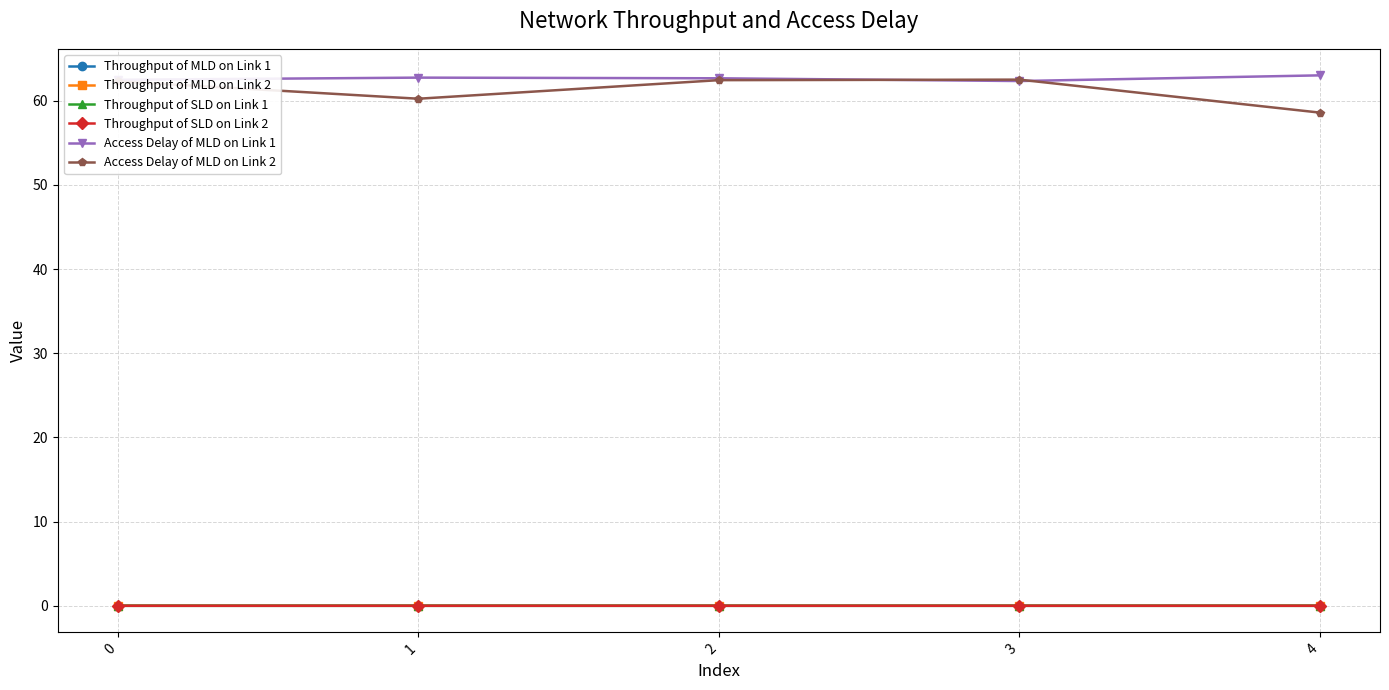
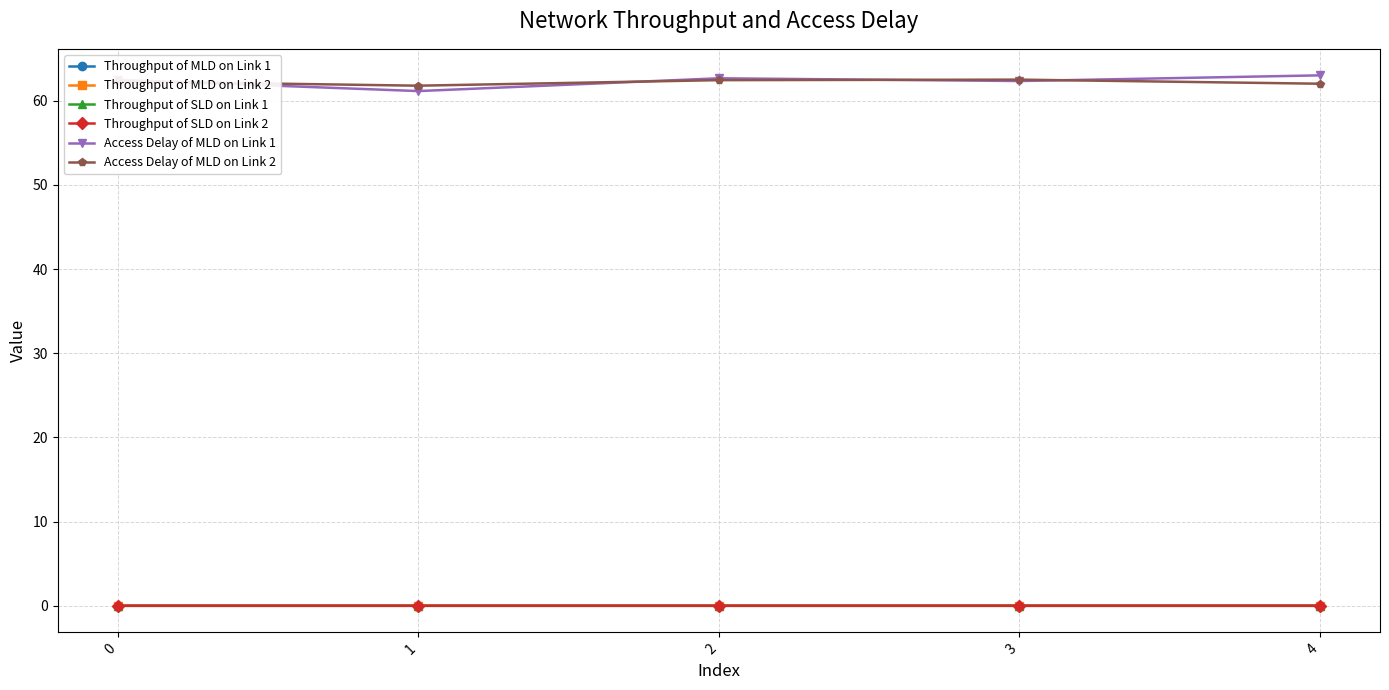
Access Delay of MLD on Link 1, 1: 63 -> 61
Access Delay of MLD on Link 2, 1: 60 -> 62
Access Delay of MLD on Link 2, 4: 59 -> 62
